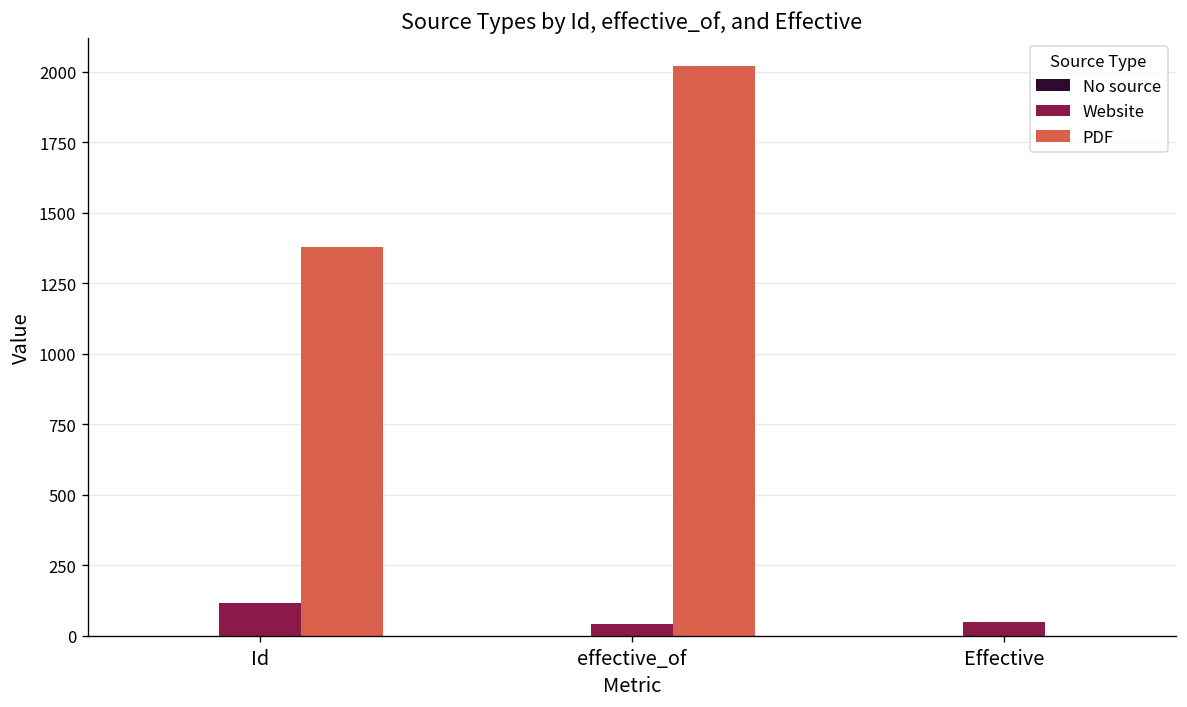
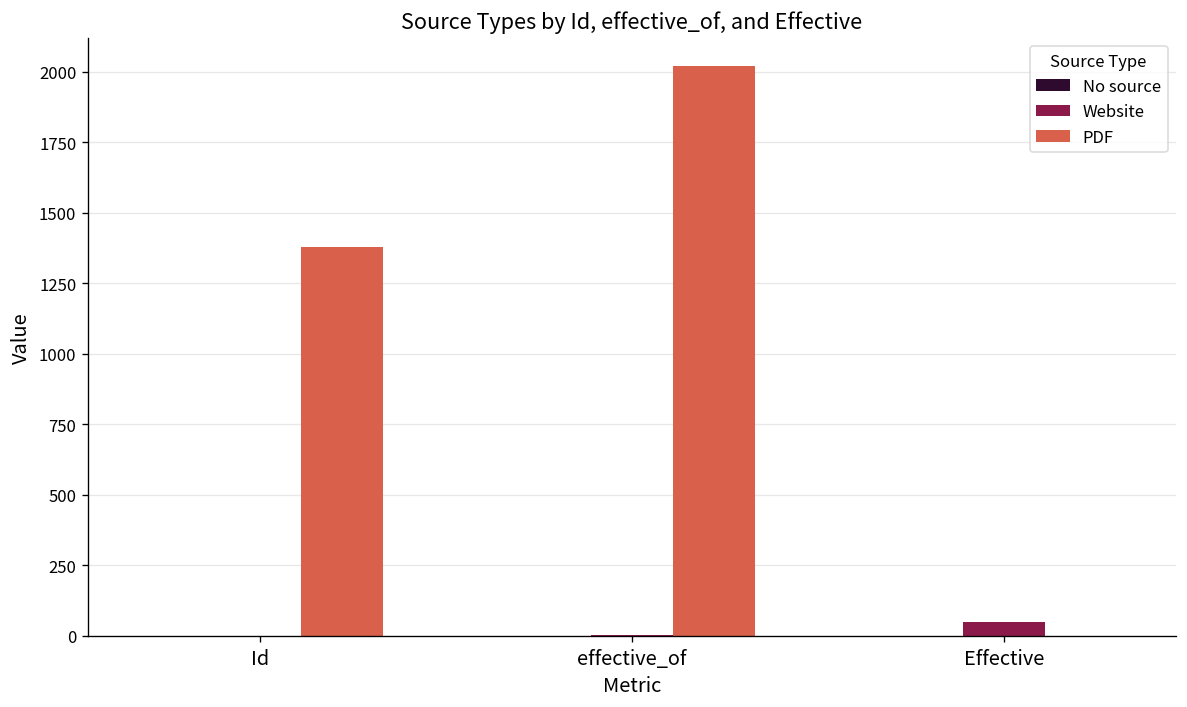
Website, Id: 120 -> 0
Website, effective_of: 40 -> 0
